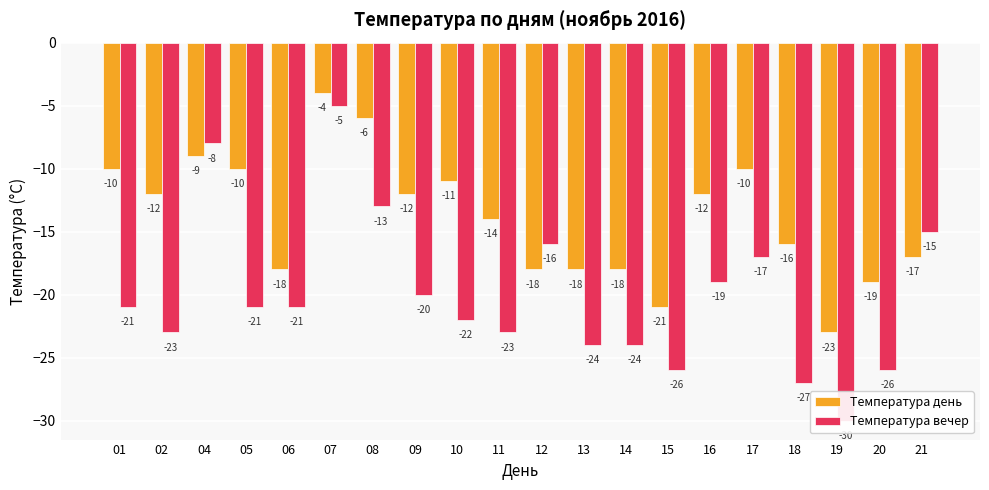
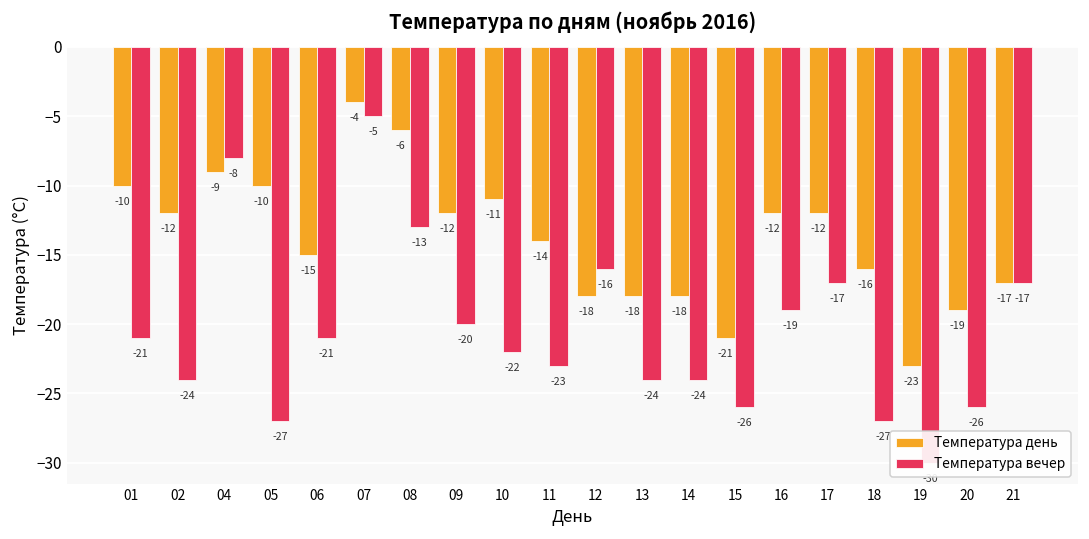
Температура вечер, 02: -23 -> -24
Температура вечер, 05: -21 -> -27
Температура день, 06: -18 -> -15
Температура день, 17: -10 -> -12
Температура вечер, 21: -15 -> -17
